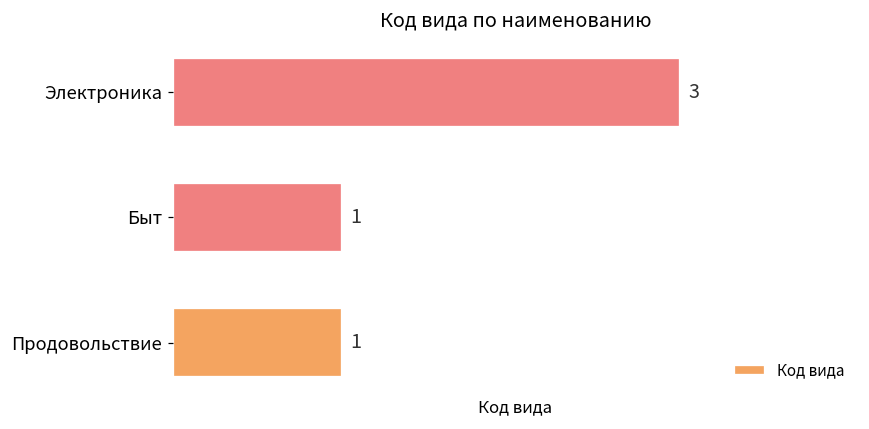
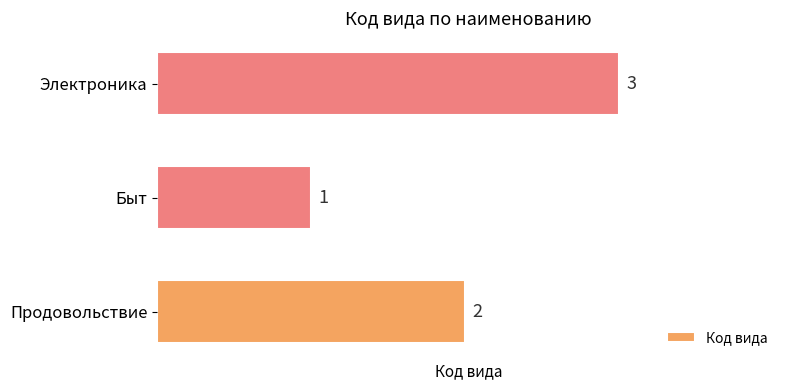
Продовольствие: 1 -> 2
